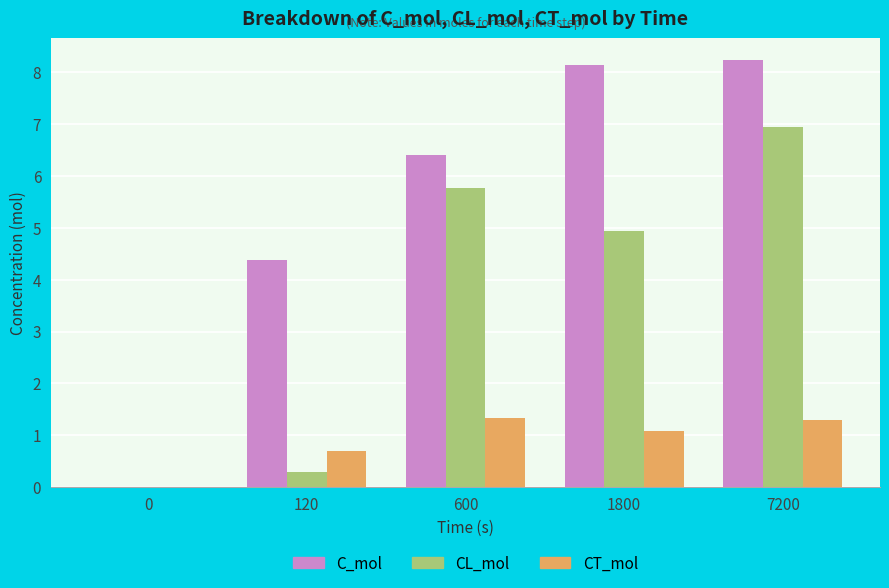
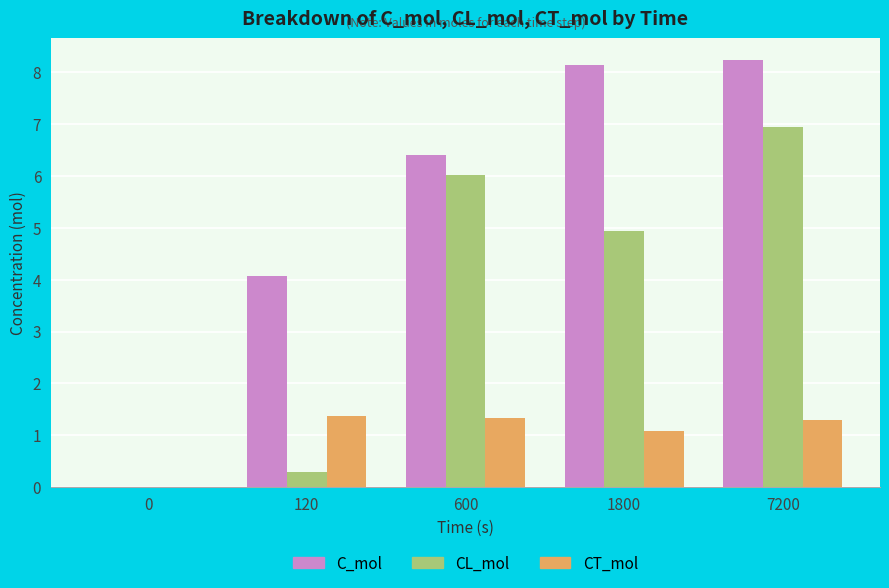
C_mol, 120: 4.4 -> 4.1
CT_mol, 120: 0.7 -> 1.4
CL_mol, 600: 5.8 -> 6.0
